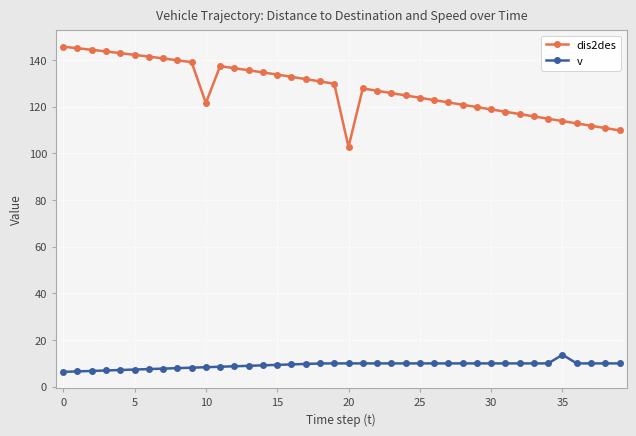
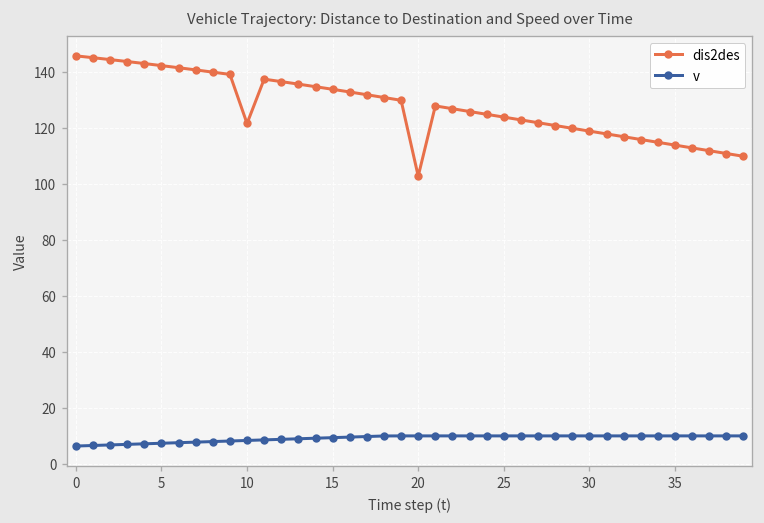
v, 35: 14 -> 10
